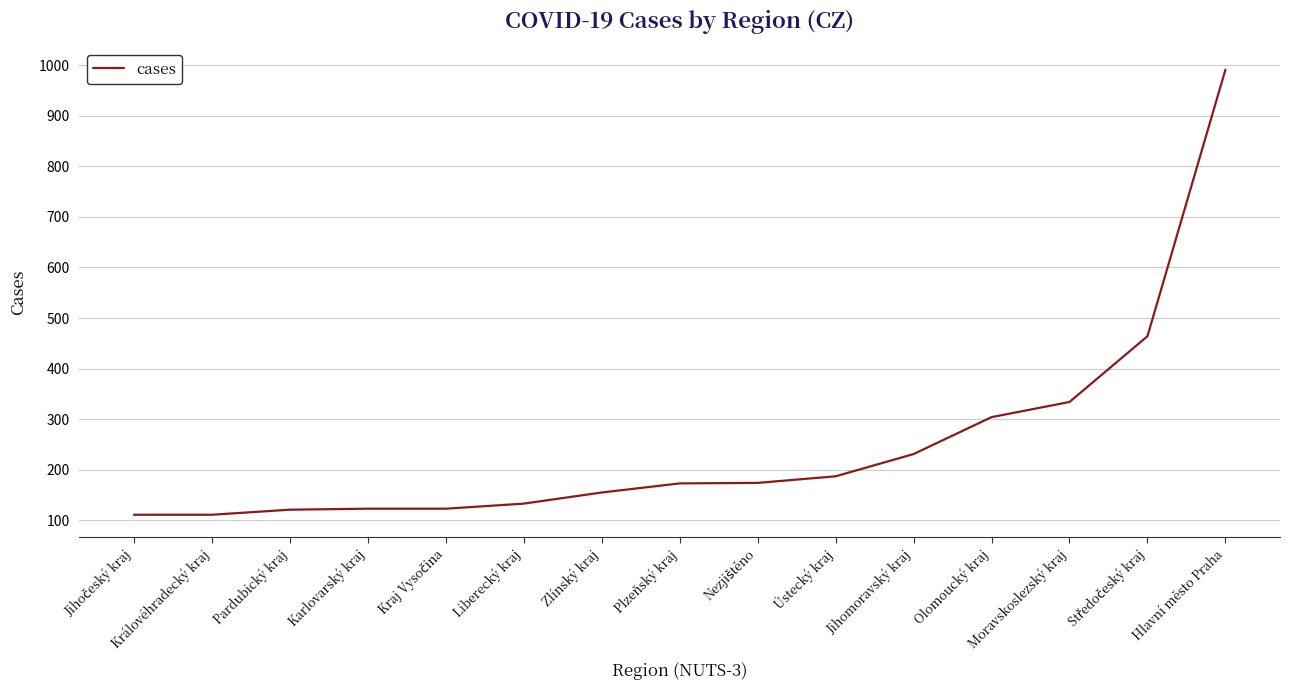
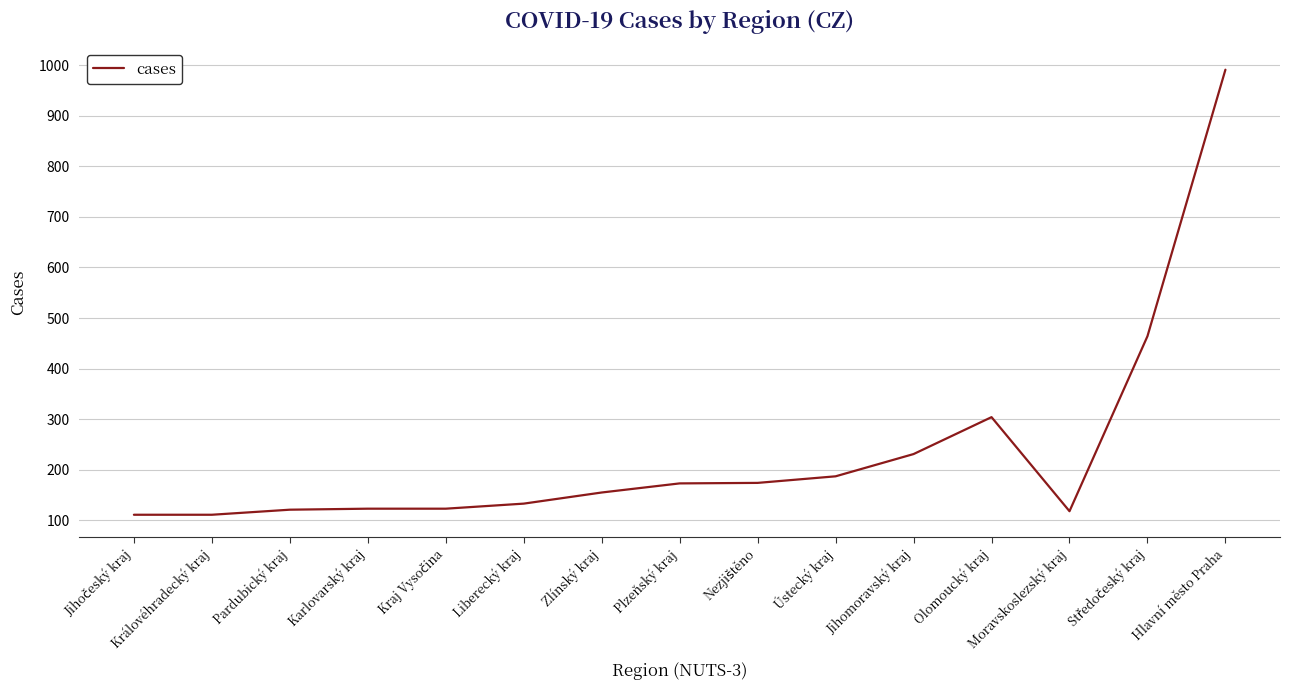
Moravskoslezský kraj: 330 -> 120
